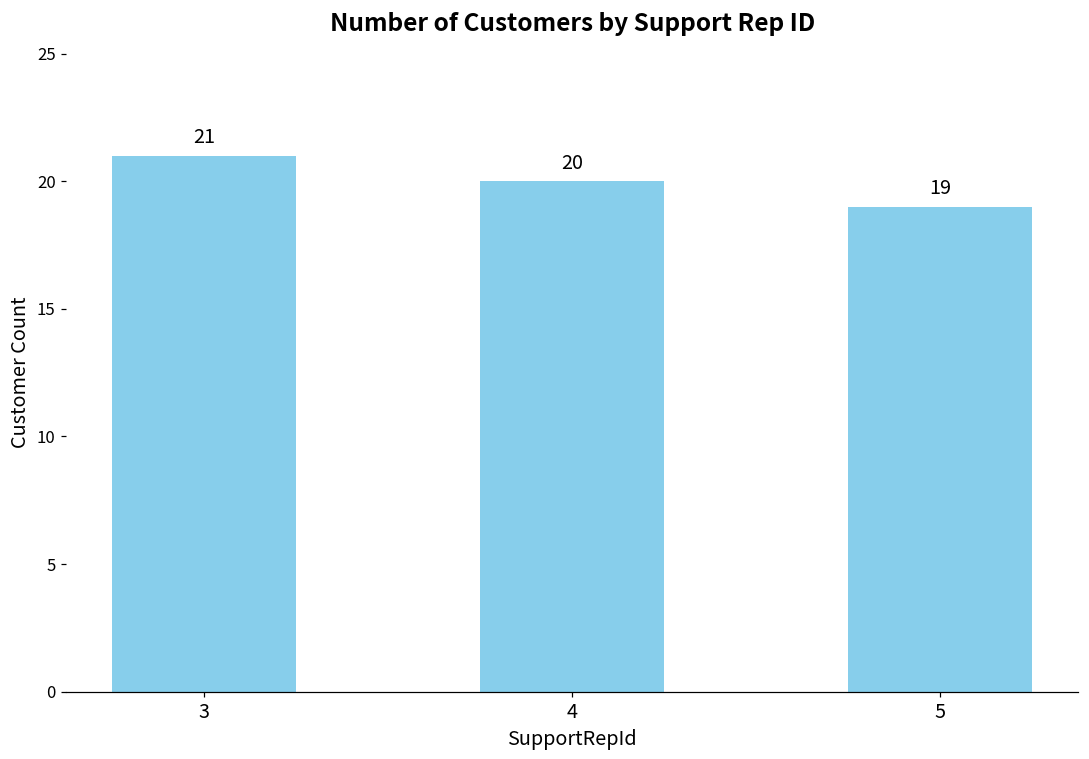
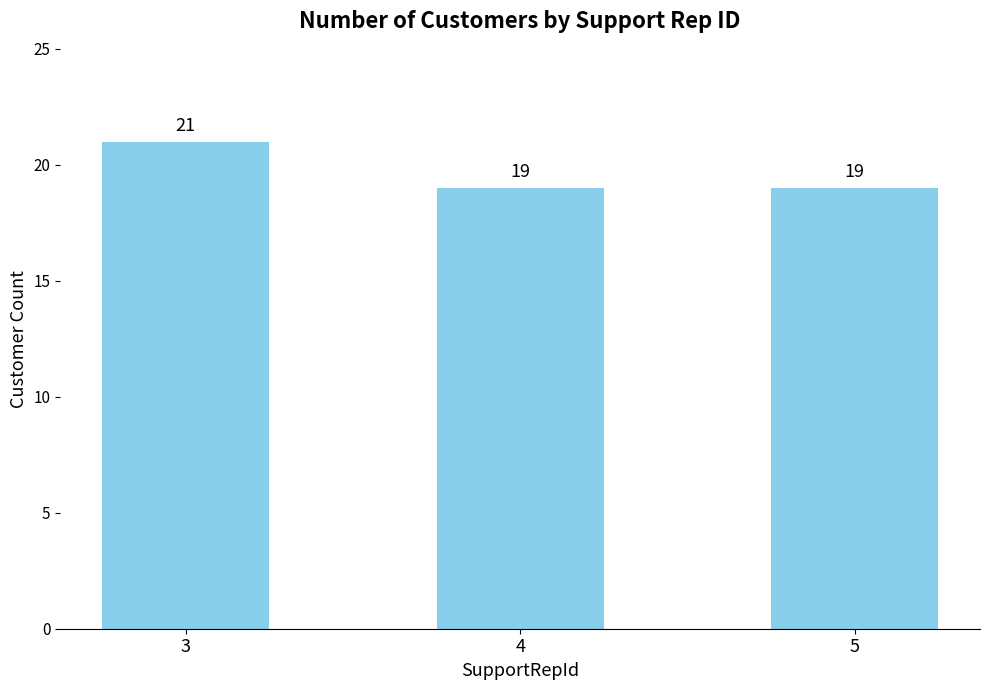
4: 20 -> 19
